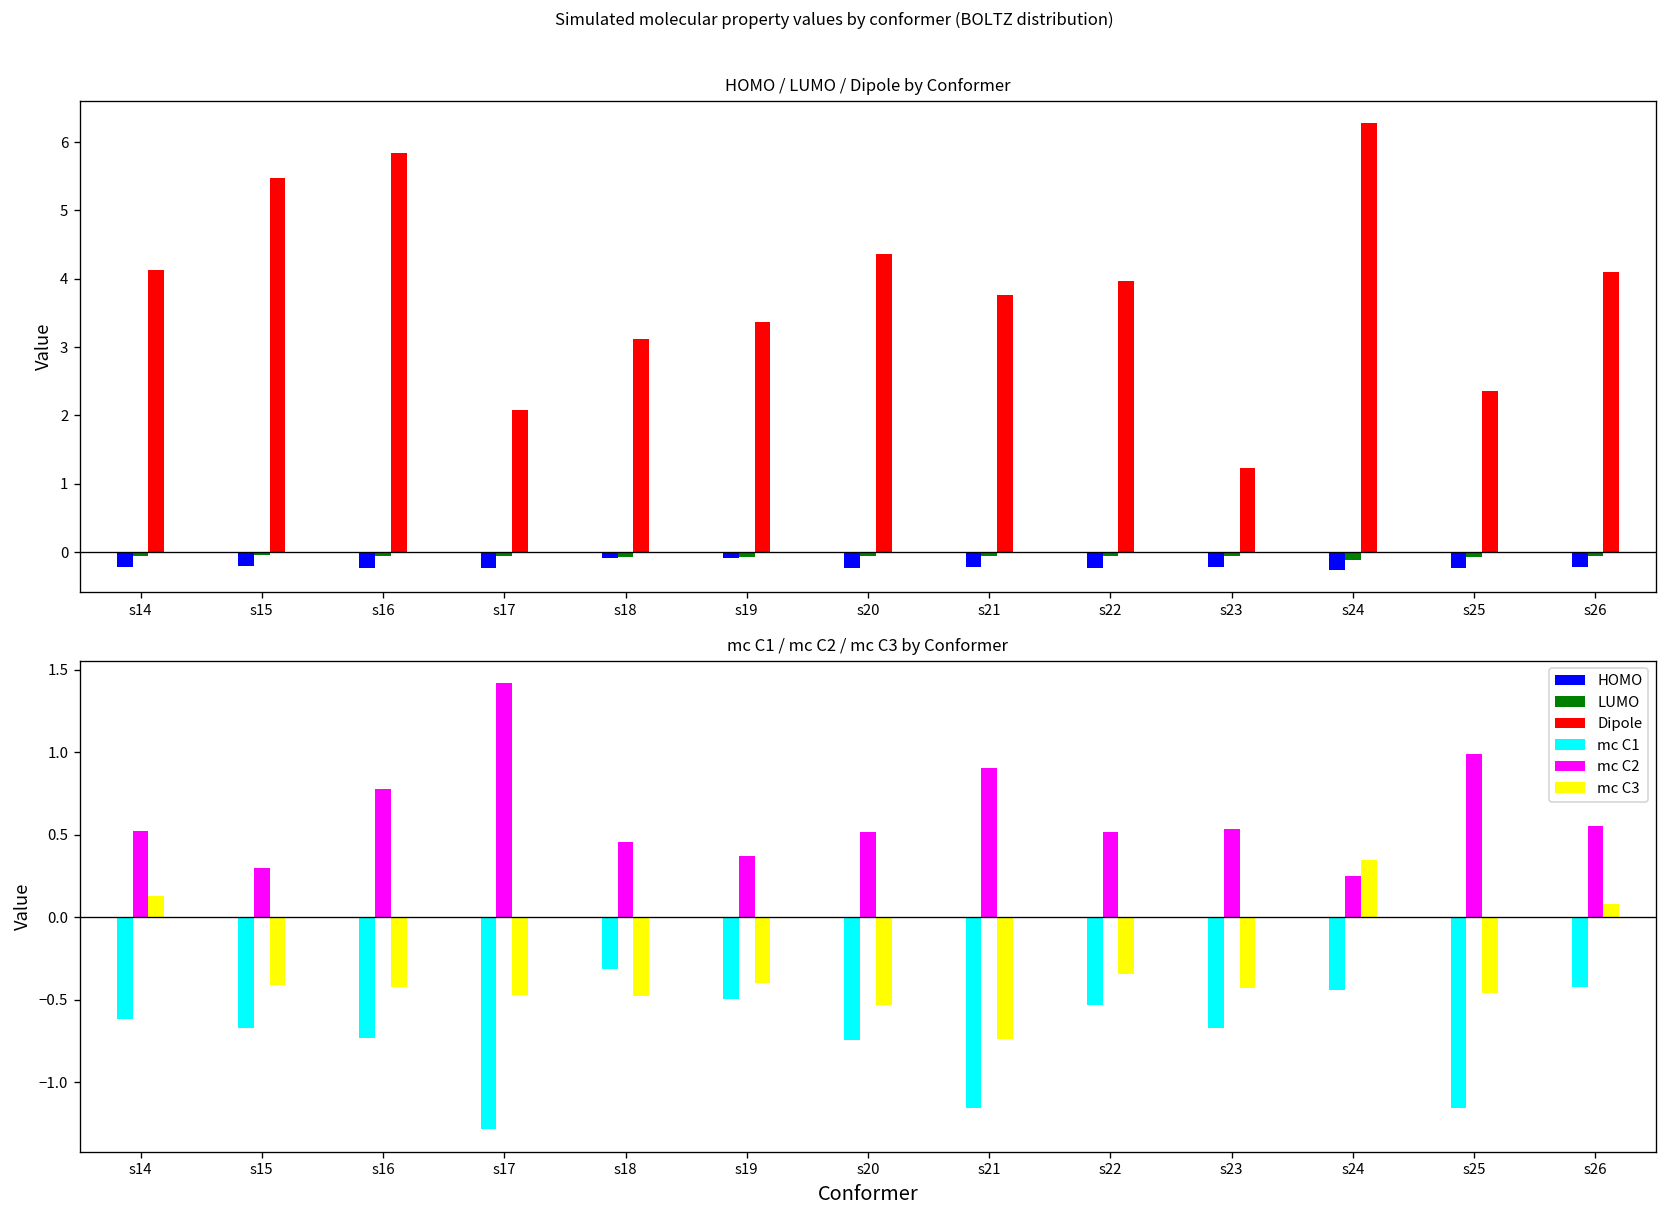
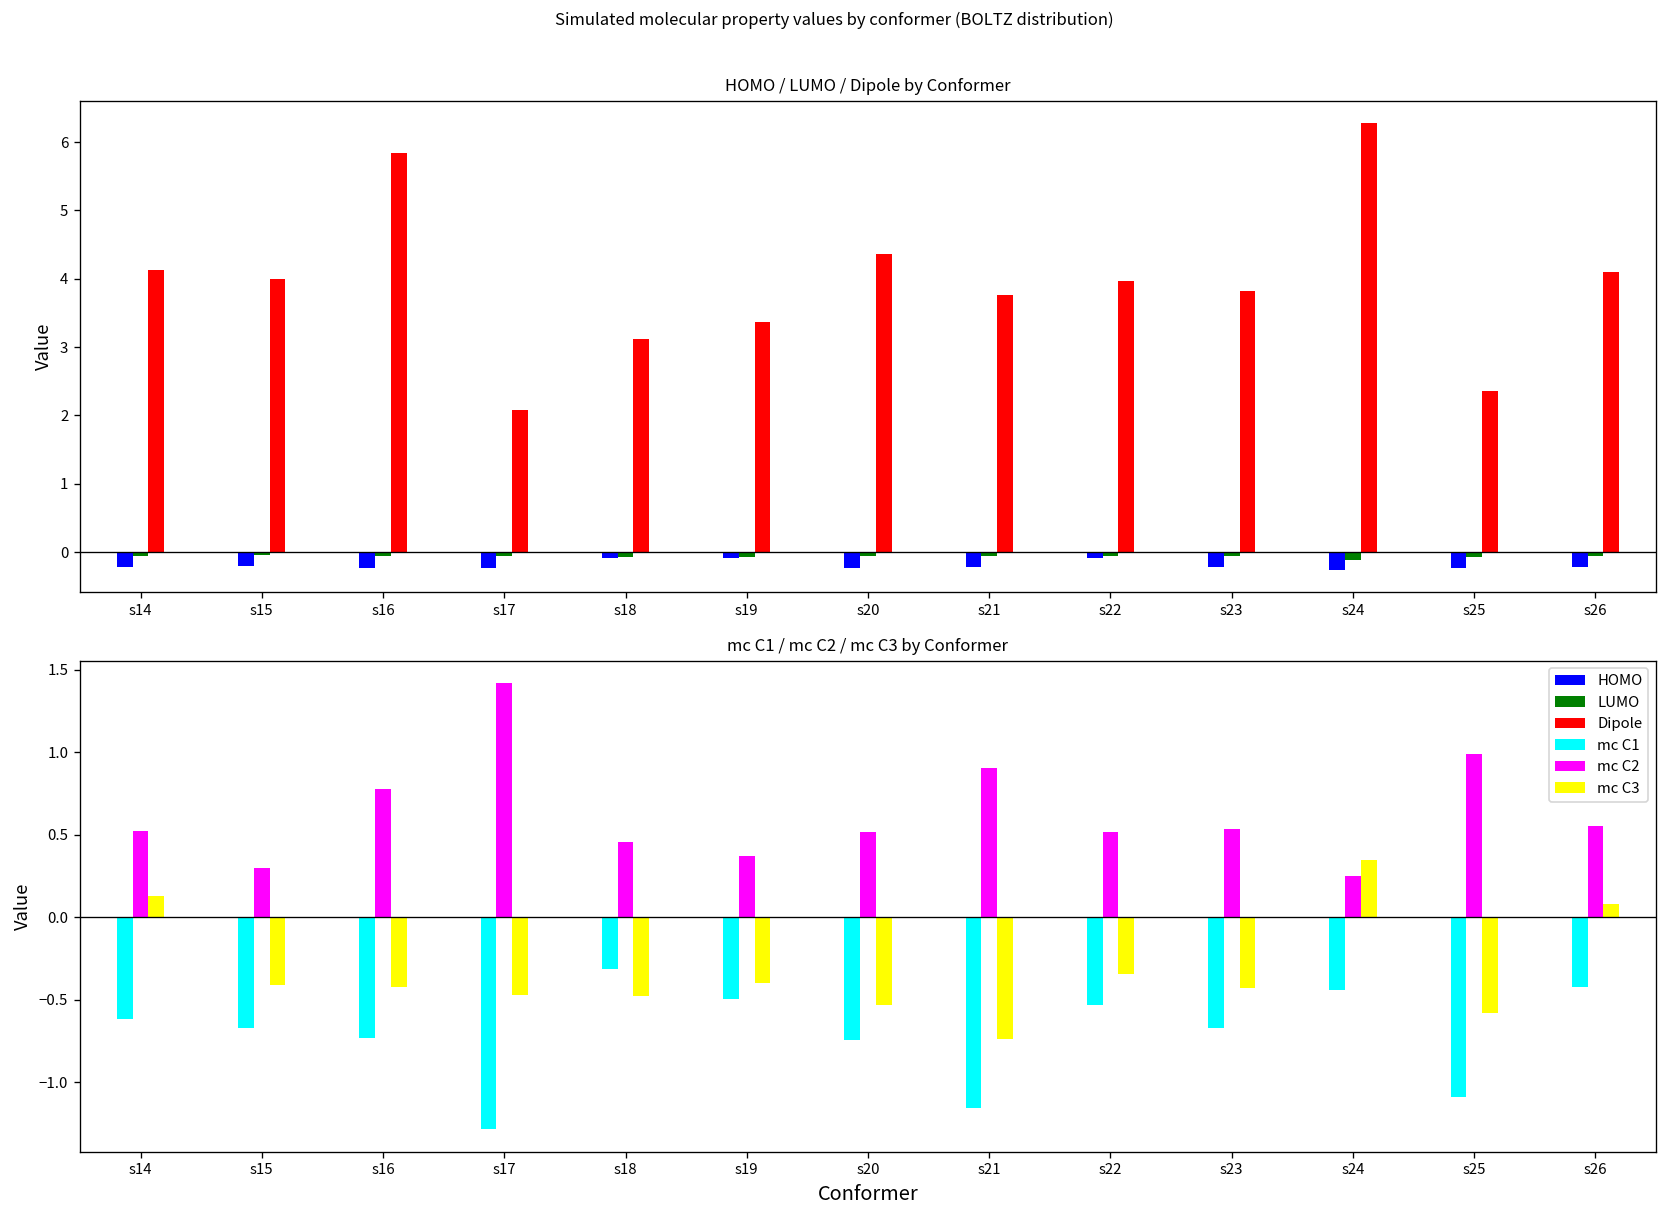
HOMO / LUMO / Dipole by Conformer, Dipole, s15: 5.5 -> 4.0
HOMO / LUMO / Dipole by Conformer, HOMO, s22: -0.2 -> -0.1
HOMO / LUMO / Dipole by Conformer, Dipole, s23: 1.2 -> 3.8
mc C1 / mc C2 / mc C3 by Conformer, mc C1, s25: -1.15 -> -1.09
mc C1 / mc C2 / mc C3 by Conformer, mc C3, s25: -0.46 -> -0.58
